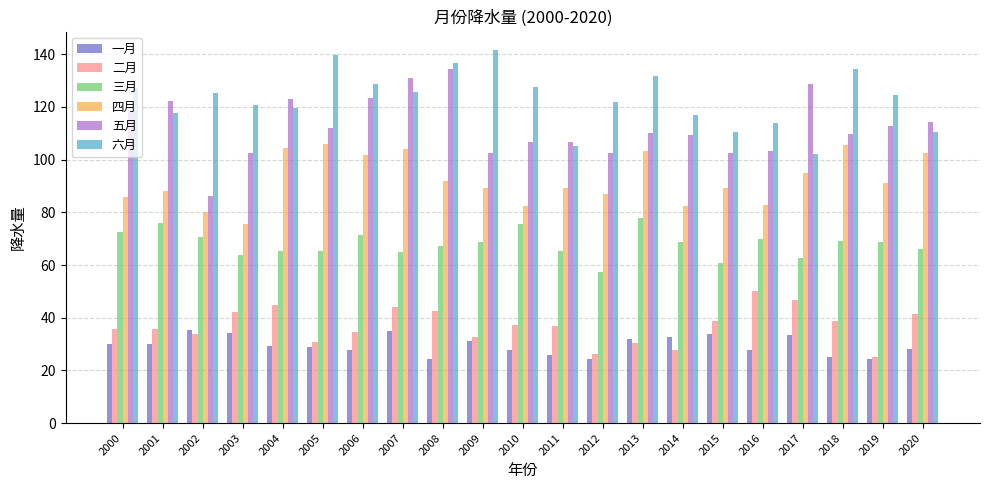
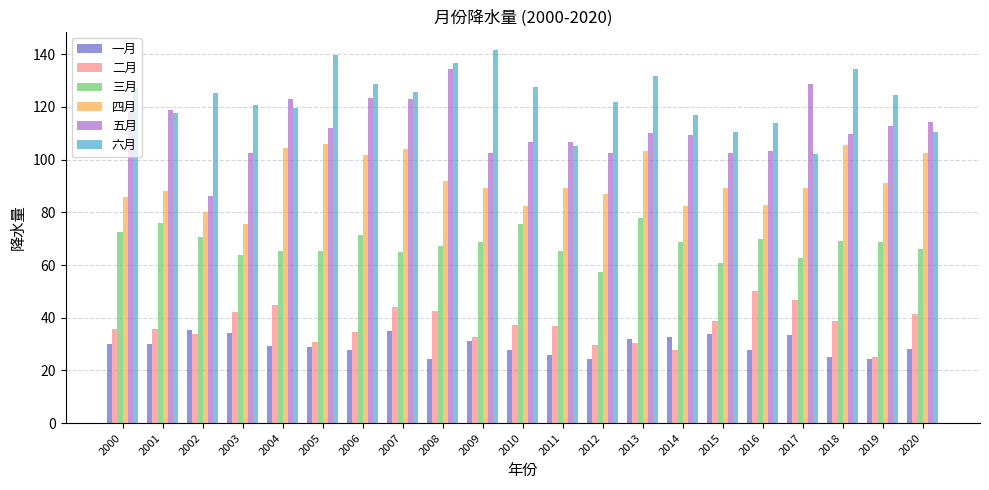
五月, 2001: 122 -> 119
五月, 2007: 131 -> 123
二月, 2012: 26 -> 30
四月, 2017: 95 -> 89
